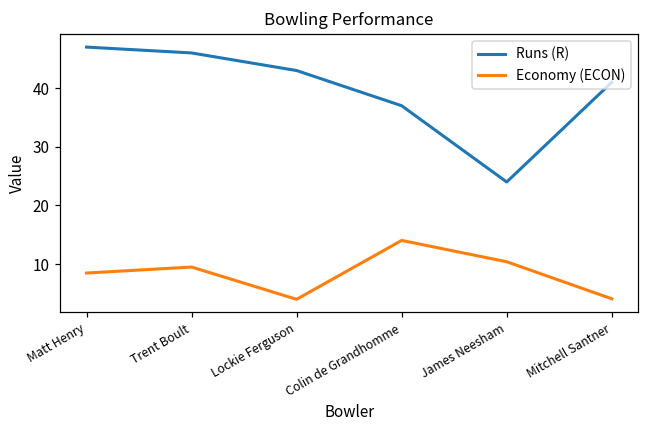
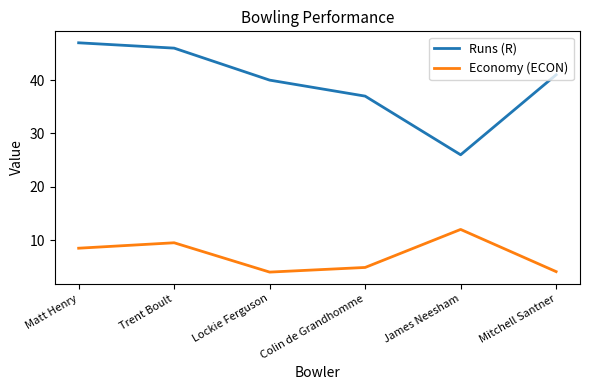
Runs (R), Lockie Ferguson: 43 -> 40
Economy (ECON), Colin de Grandhomme: 14 -> 5
Runs (R), James Neesham: 24 -> 26
Economy (ECON), James Neesham: 10 -> 12
